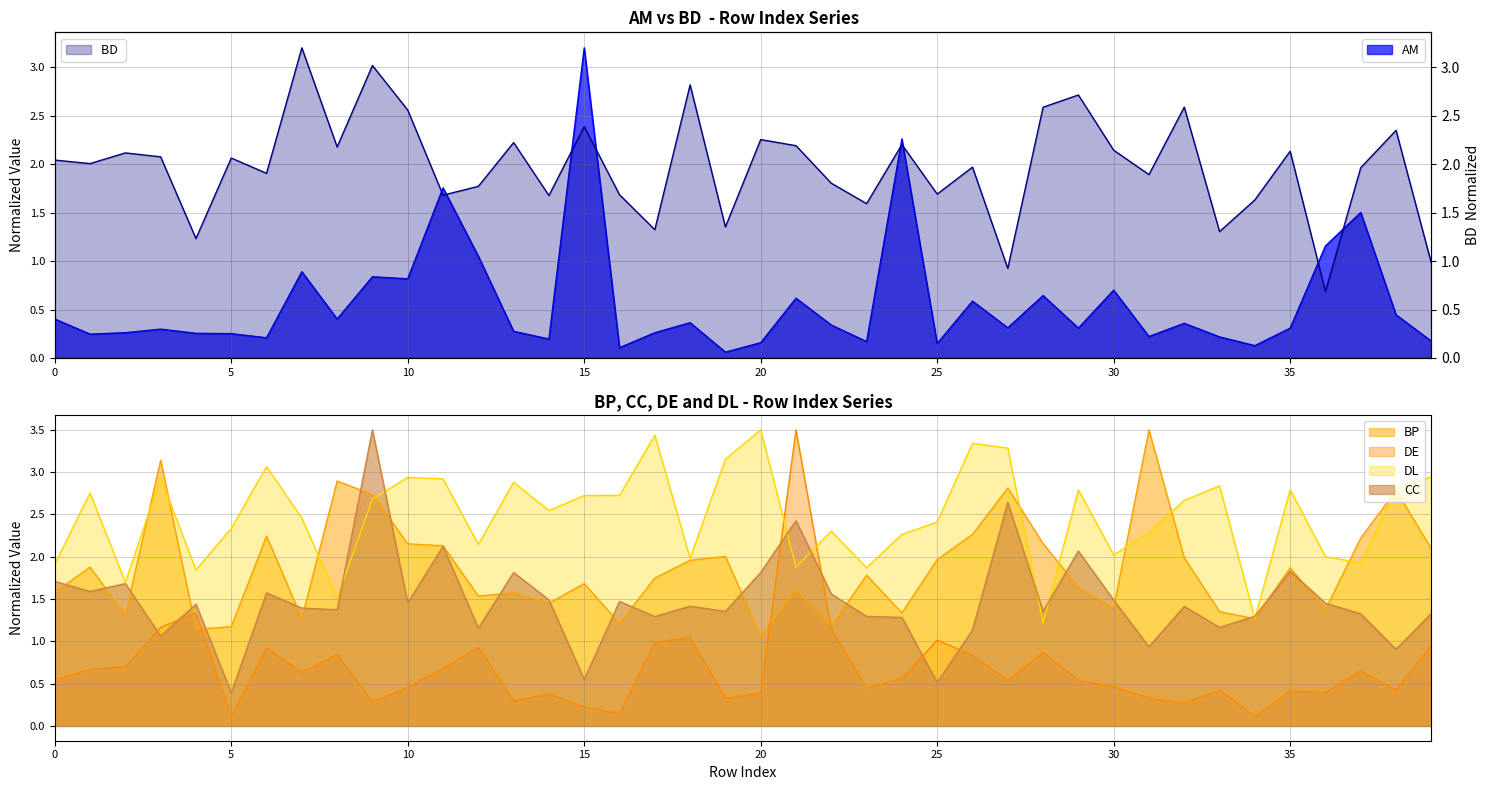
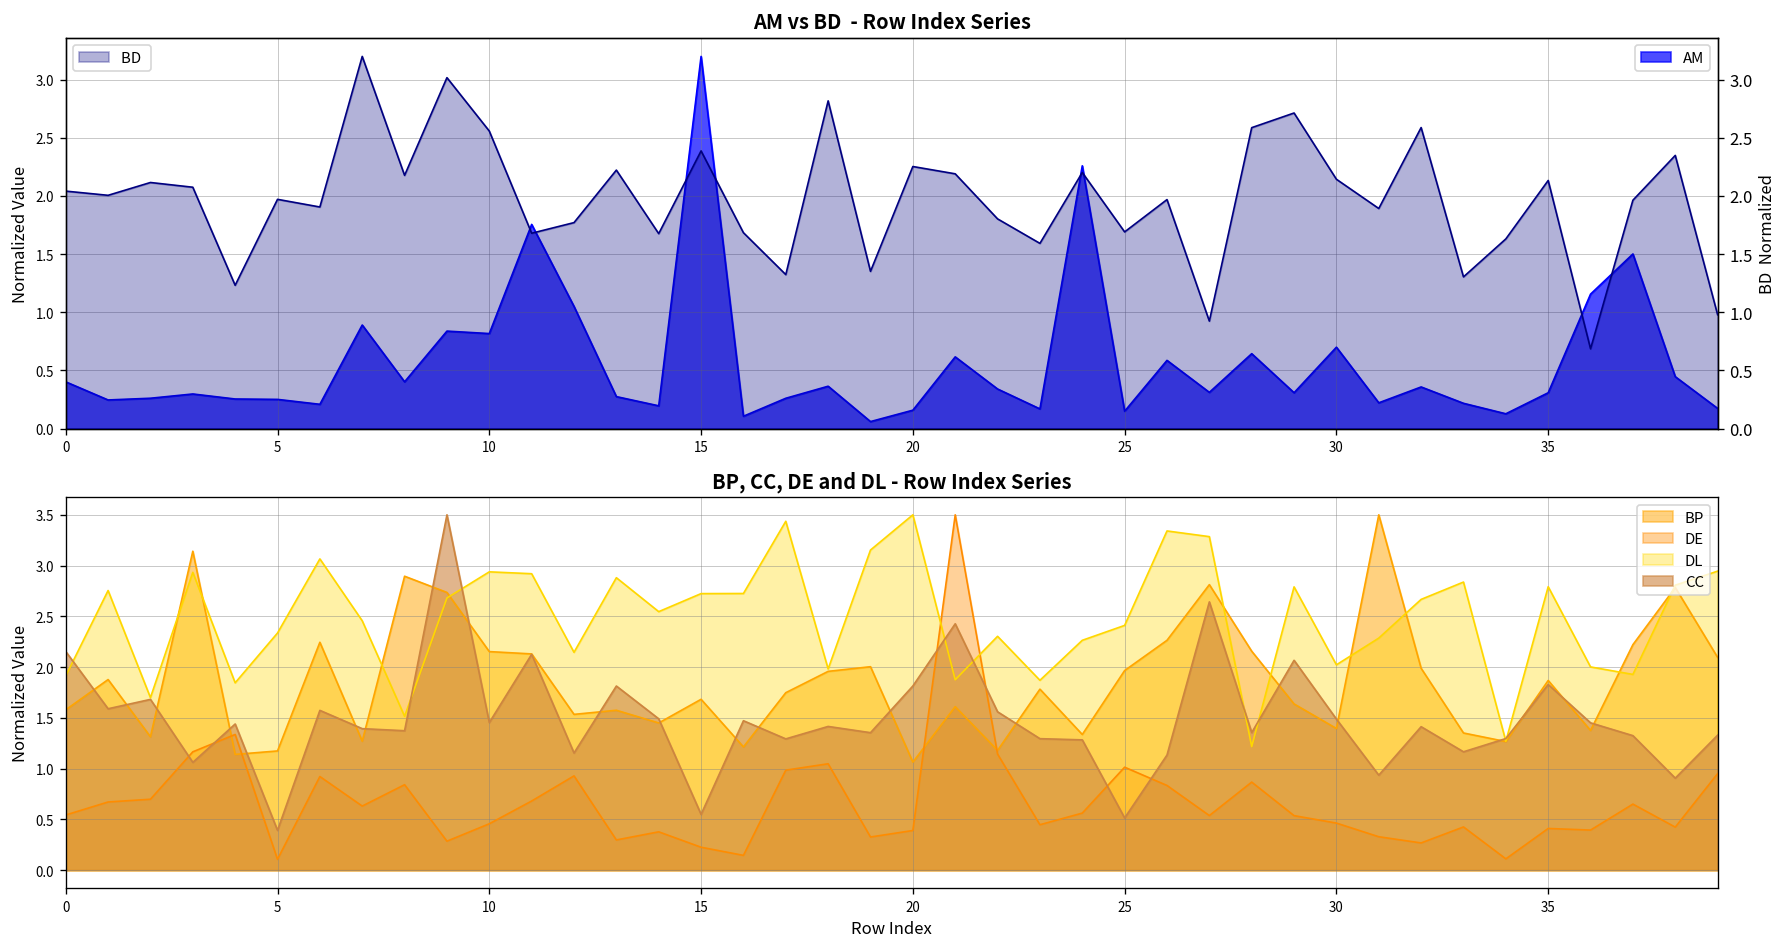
BP, CC, DE and DL - Row Index Series, CC, 0: 1.7 -> 2.2
AM vs BD - Row Index Series, BD, 5: 2.1 -> 2.0
